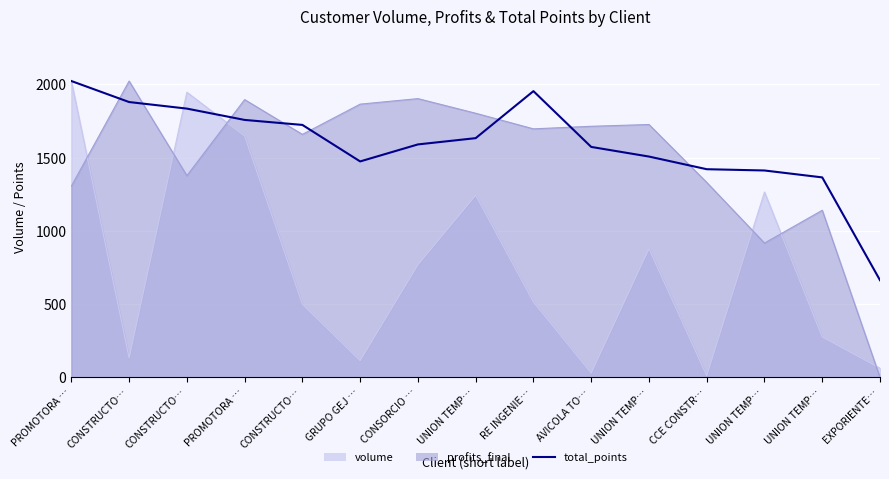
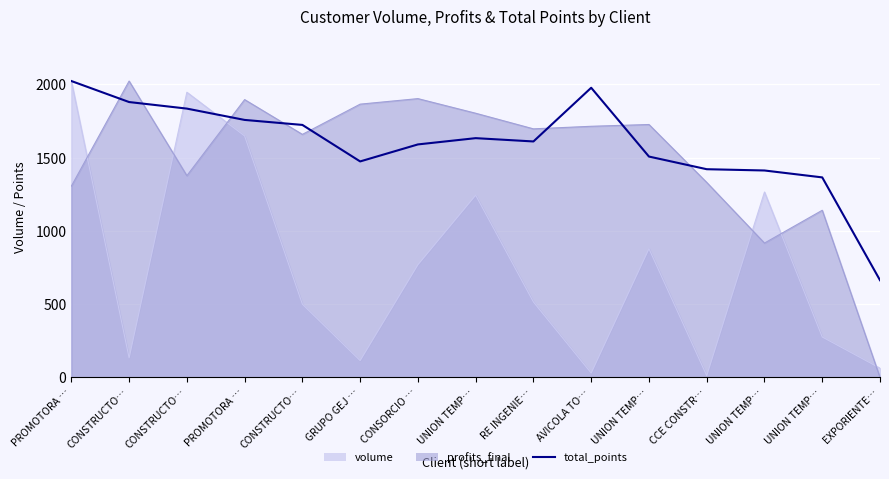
total_points, RE INGENIE…: 1950 -> 1610
total_points, AVICOLA TO…: 1570 -> 1980
